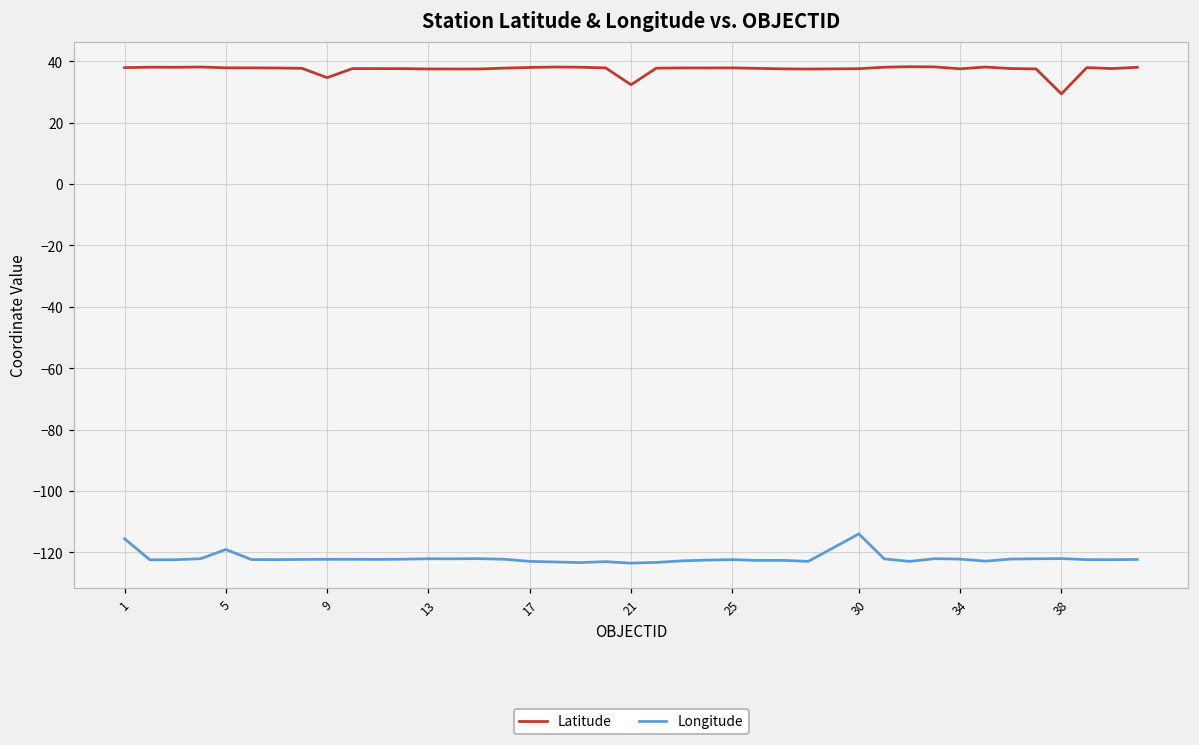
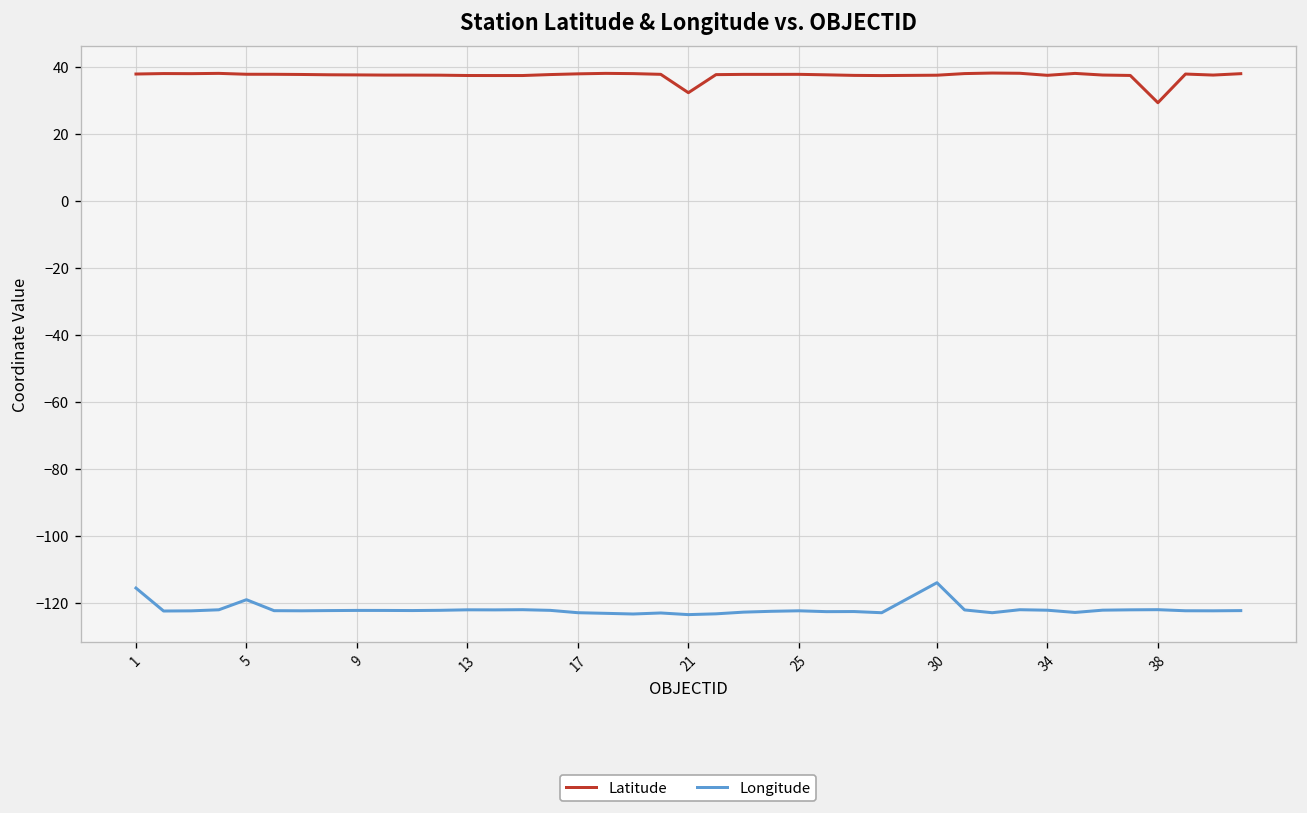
Latitude, 9: 35 -> 38
